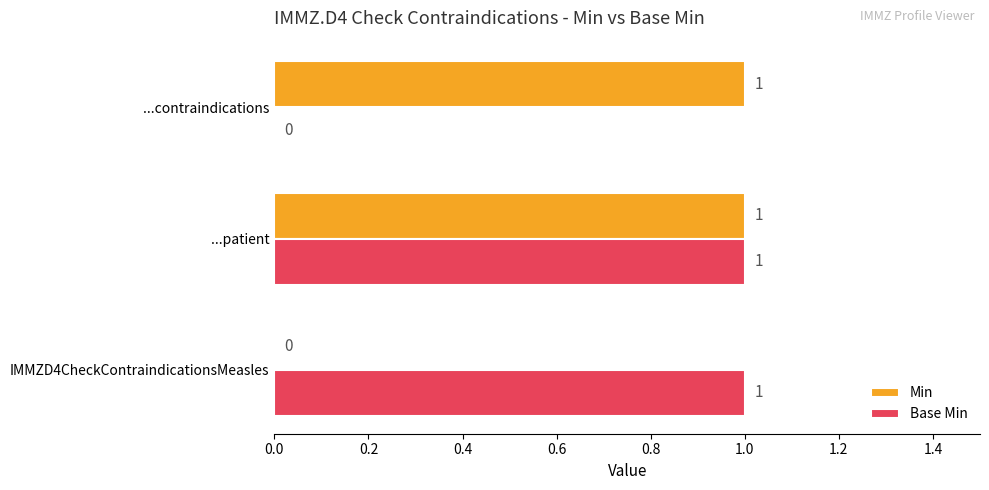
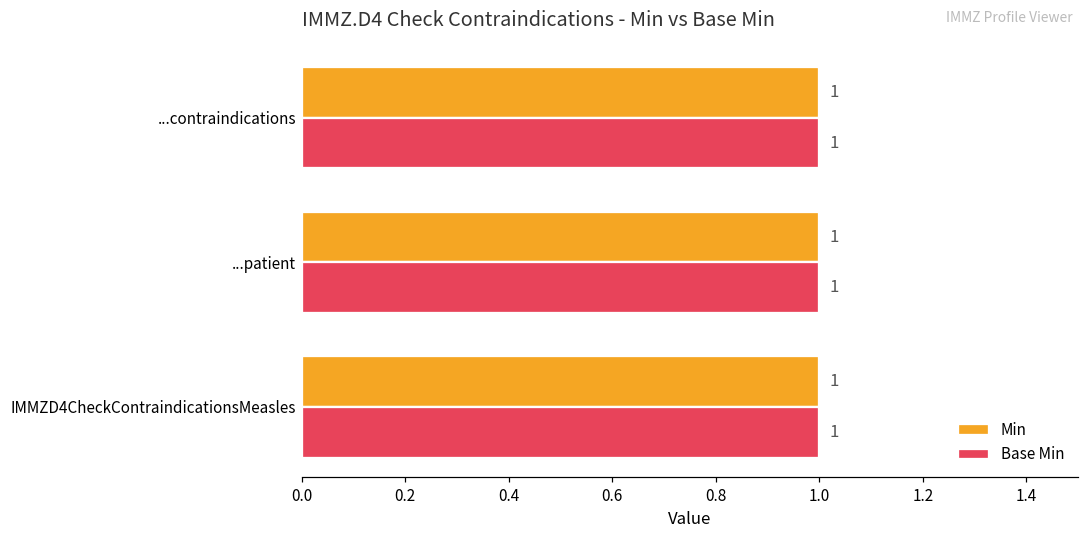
Base Min, ...contraindications: 0 -> 1
Min, IMMZD4CheckContraindicationsMeasles: 0 -> 1
